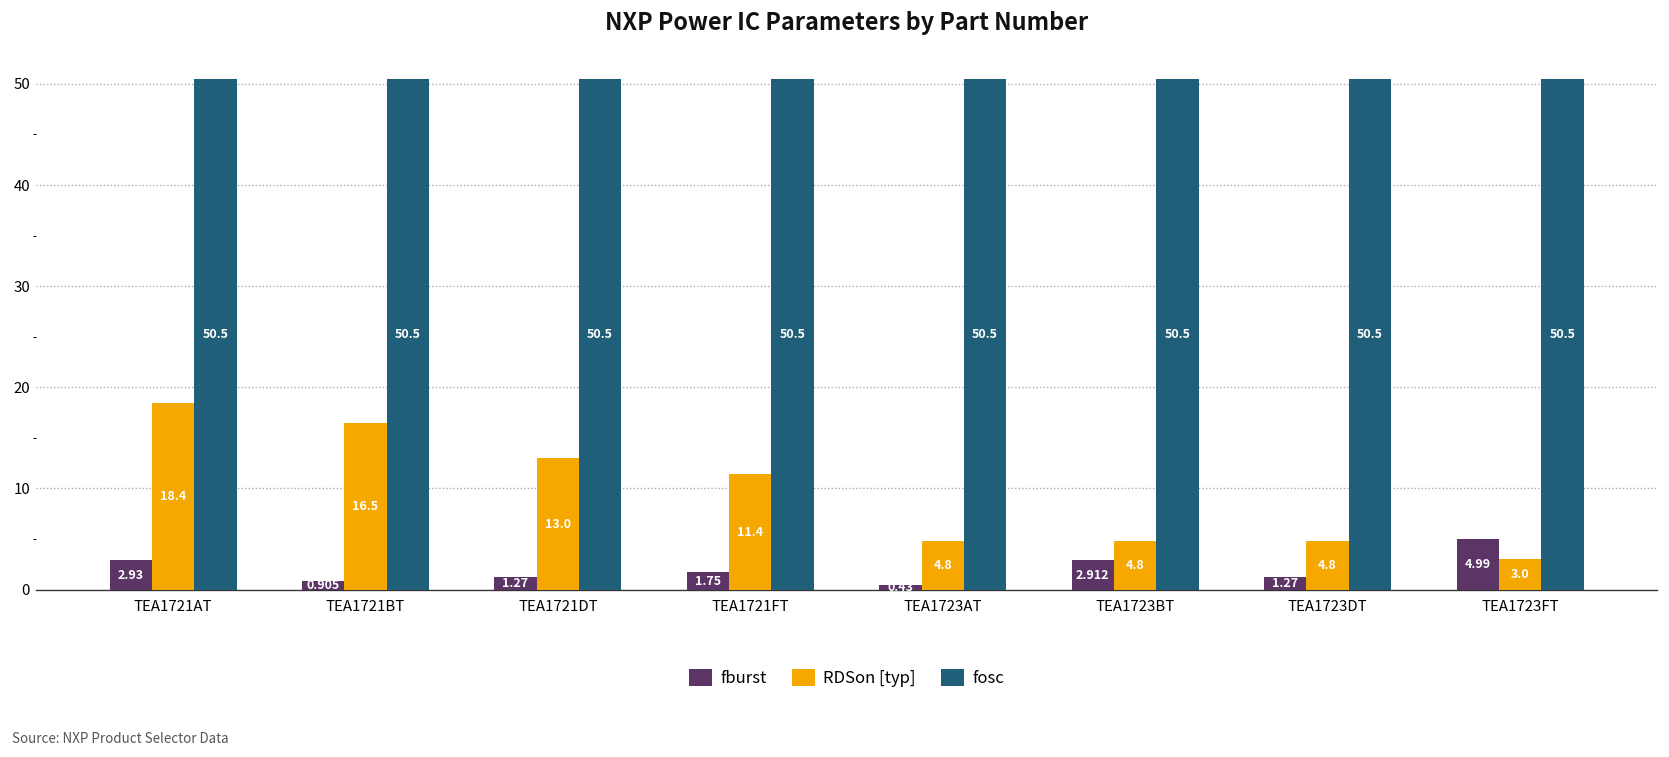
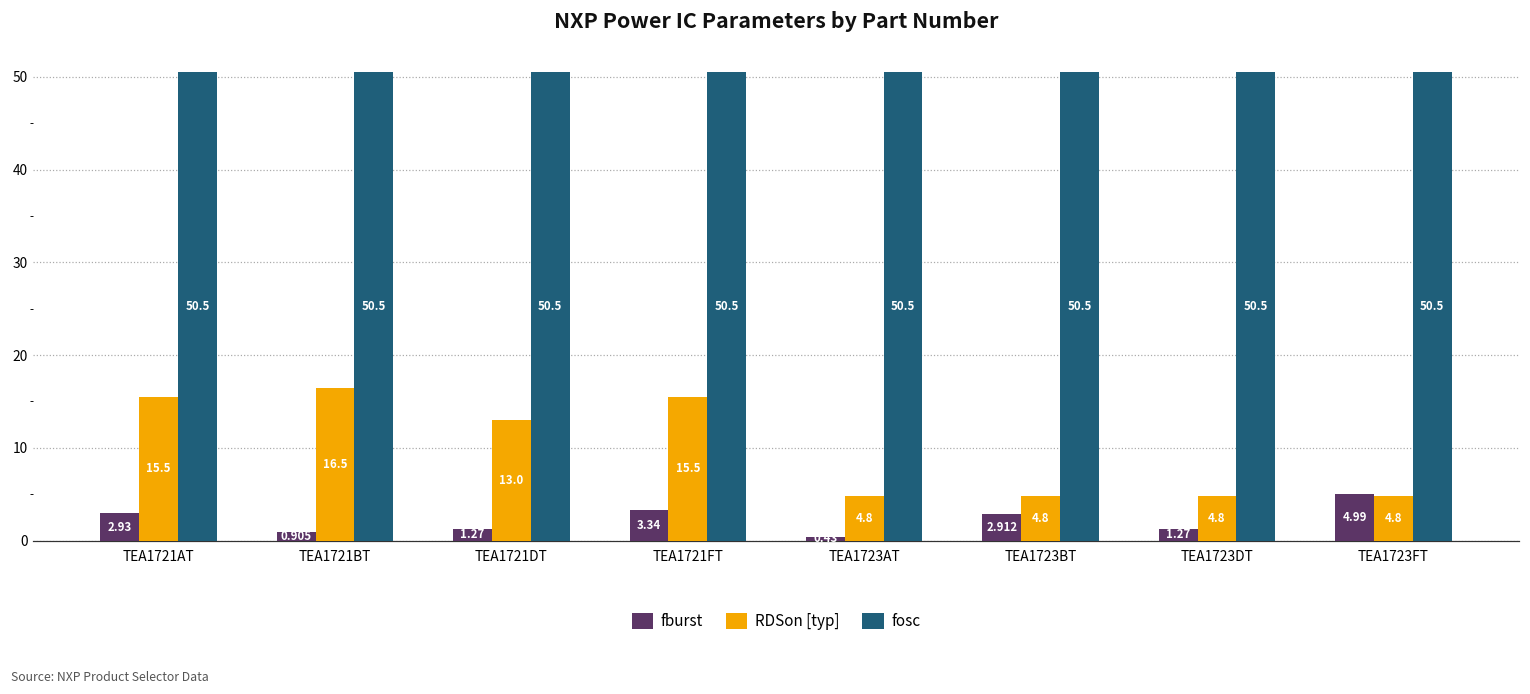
RDSon [typ], TEA1721AT: 18.4 -> 15.5
fburst, TEA1721FT: 1.75 -> 3.34
RDSon [typ], TEA1721FT: 11.4 -> 15.5
RDSon [typ], TEA1723FT: 3.0 -> 4.8
